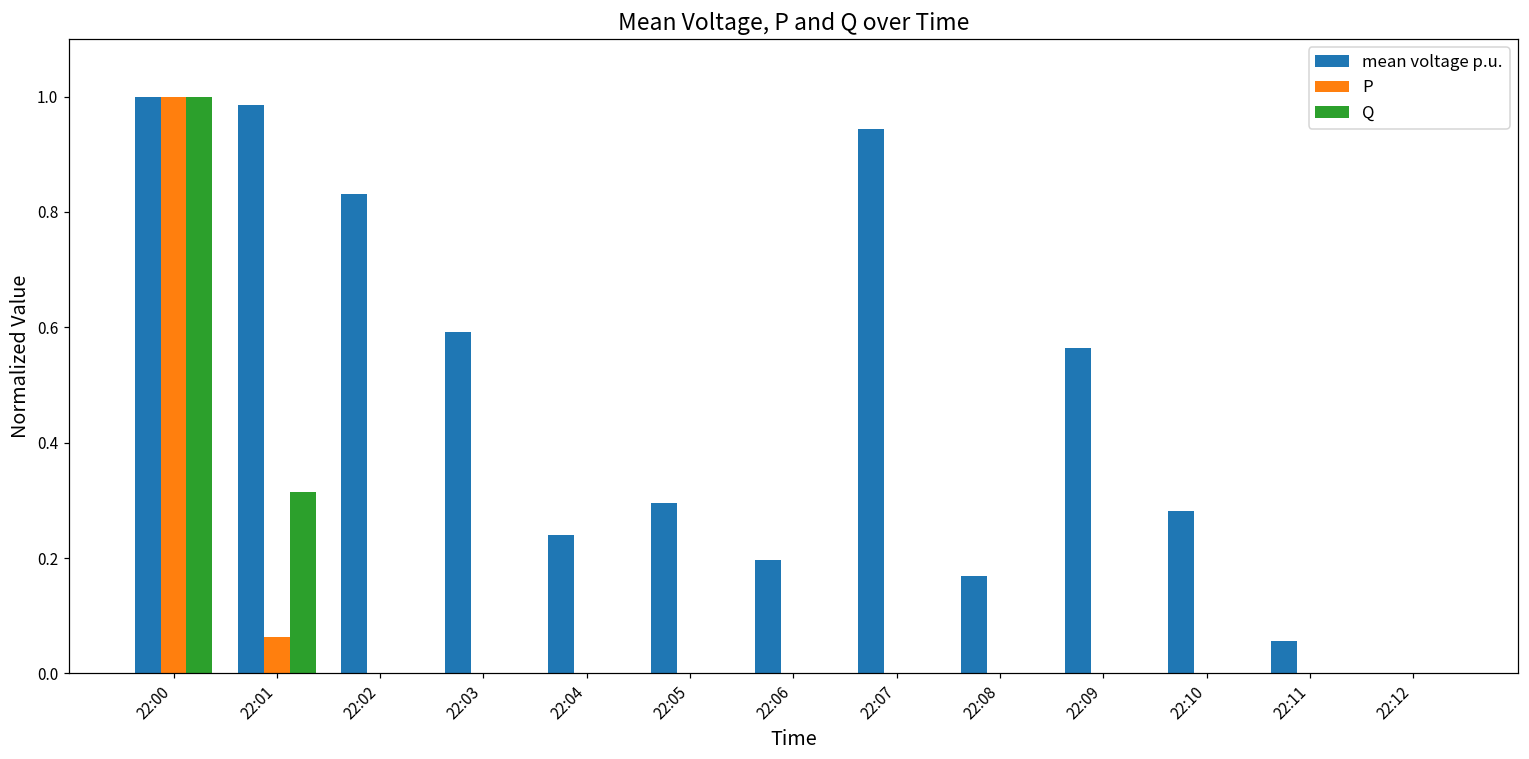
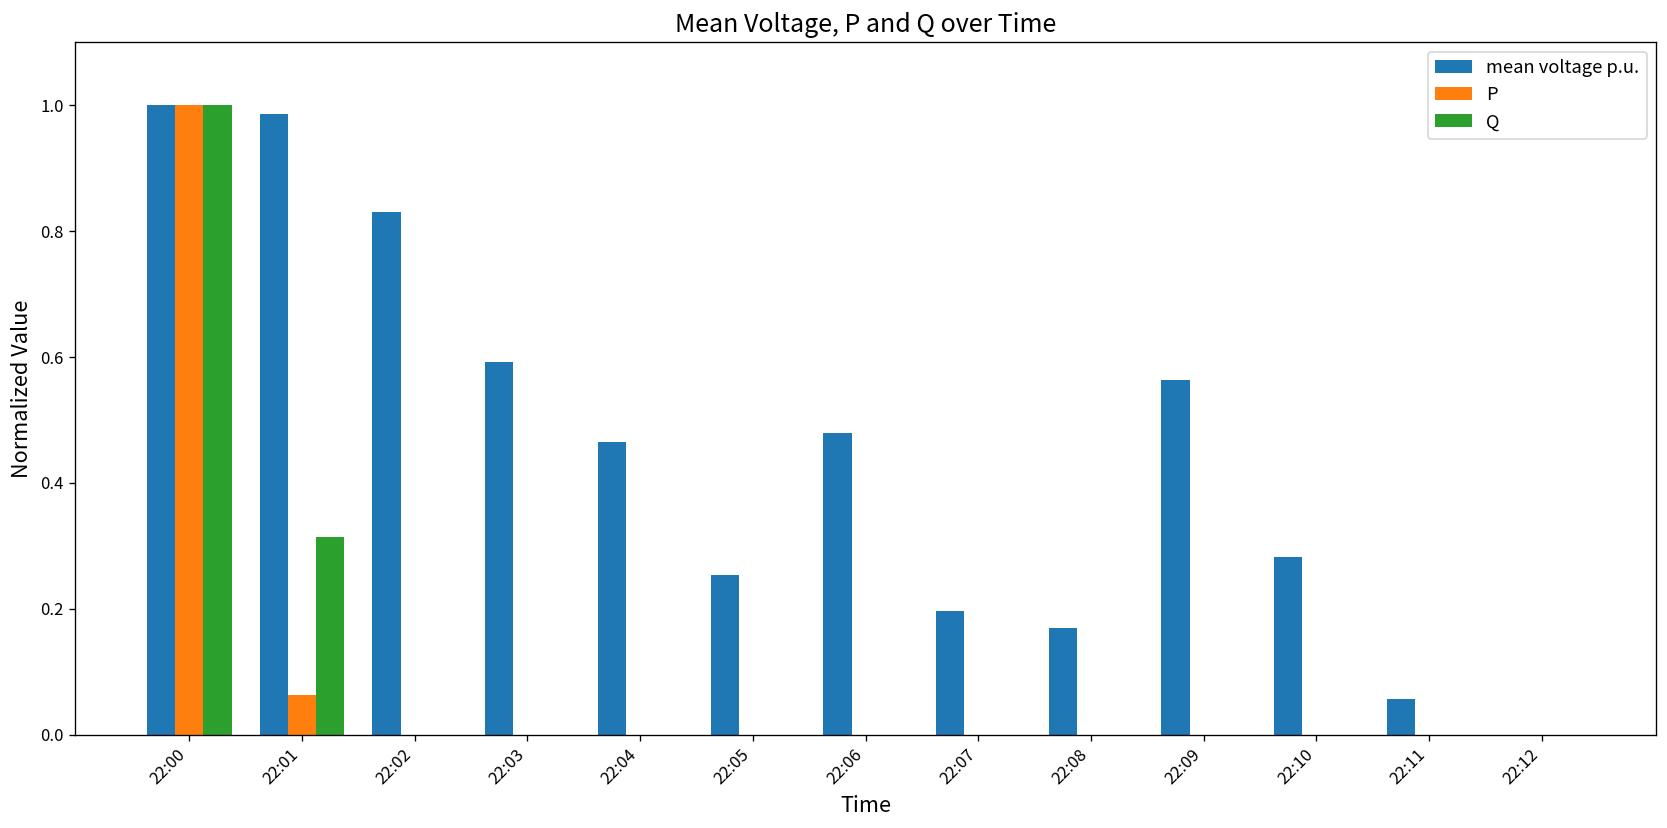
mean voltage p.u., 22:04: 0.24 -> 0.46
mean voltage p.u., 22:05: 0.30 -> 0.25
mean voltage p.u., 22:06: 0.20 -> 0.48
mean voltage p.u., 22:07: 0.94 -> 0.20
